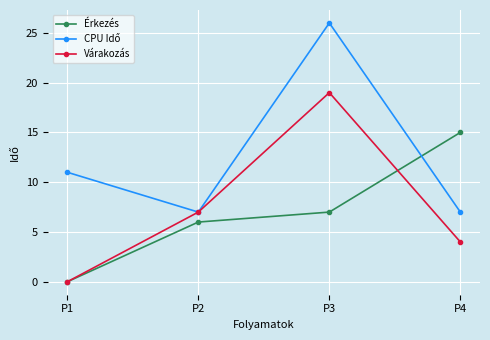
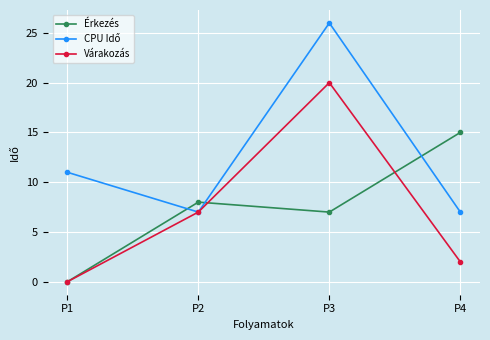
Érkezés, P2: 6 -> 8
Várakozás, P3: 19 -> 20
Várakozás, P4: 4 -> 2
